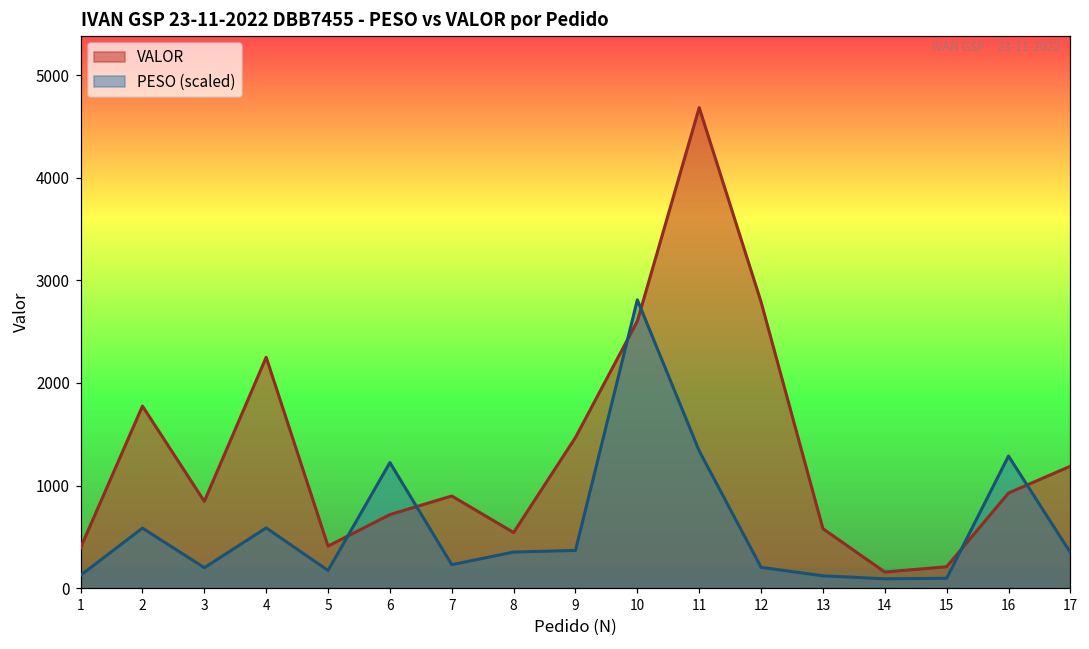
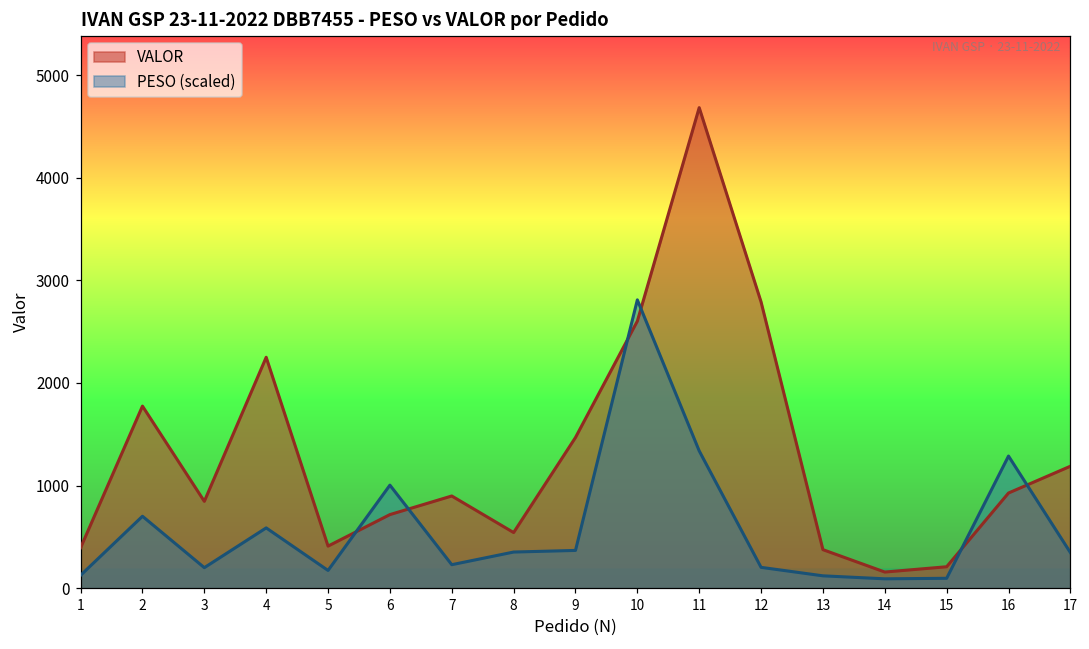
PESO (scaled), 2: 600 -> 700
PESO (scaled), 6: 1200 -> 1000
VALOR, 13: 600 -> 400
